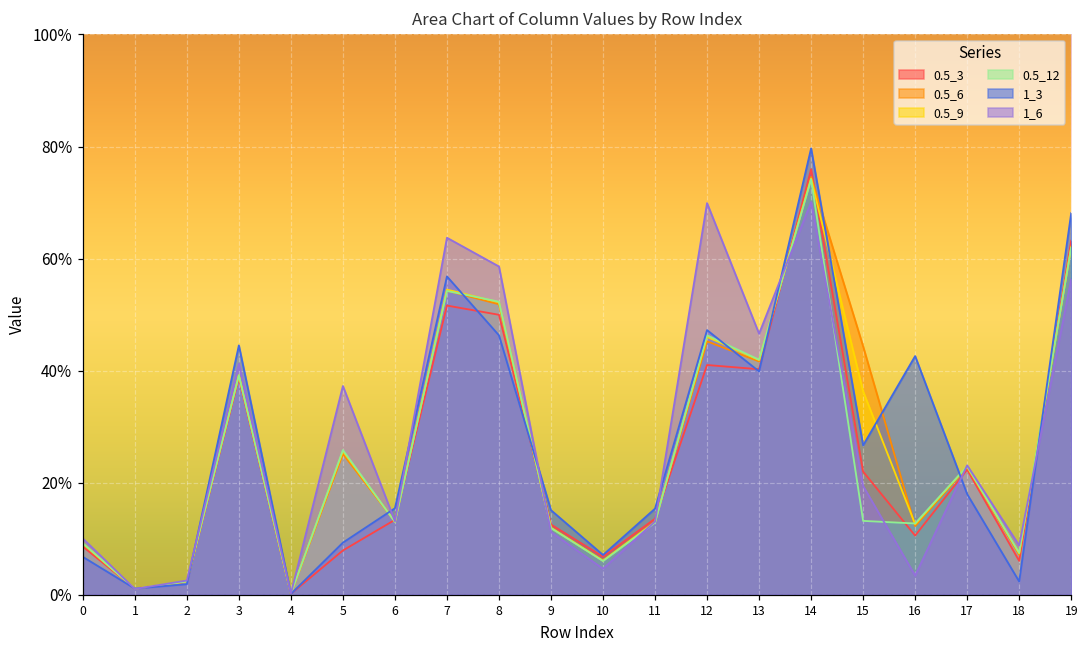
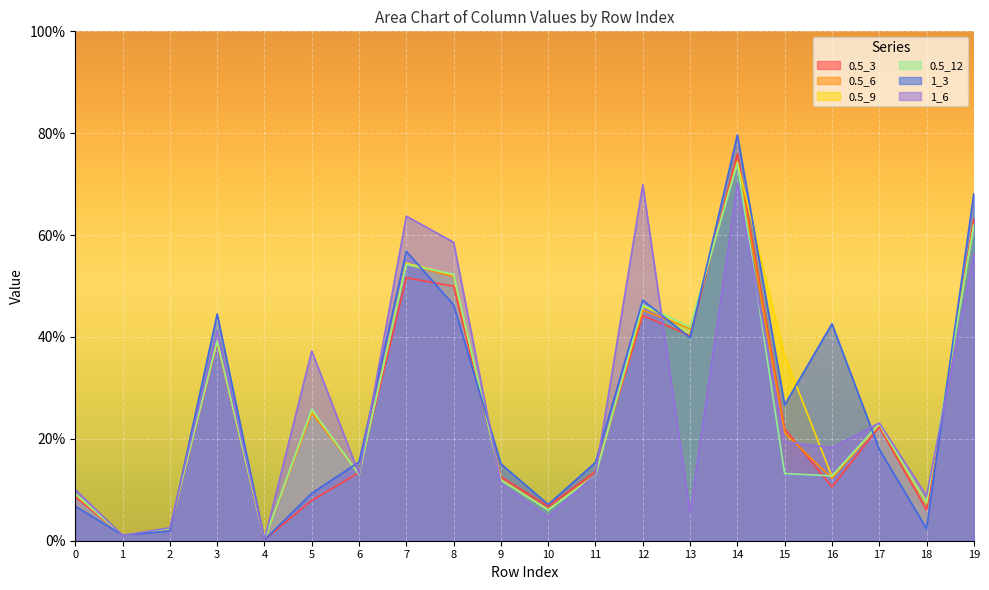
0.5_3, 12: 41% -> 44%
1_6, 13: 47% -> 6%
0.5_6, 15: 44% -> 21%
1_6, 16: 3% -> 18%
